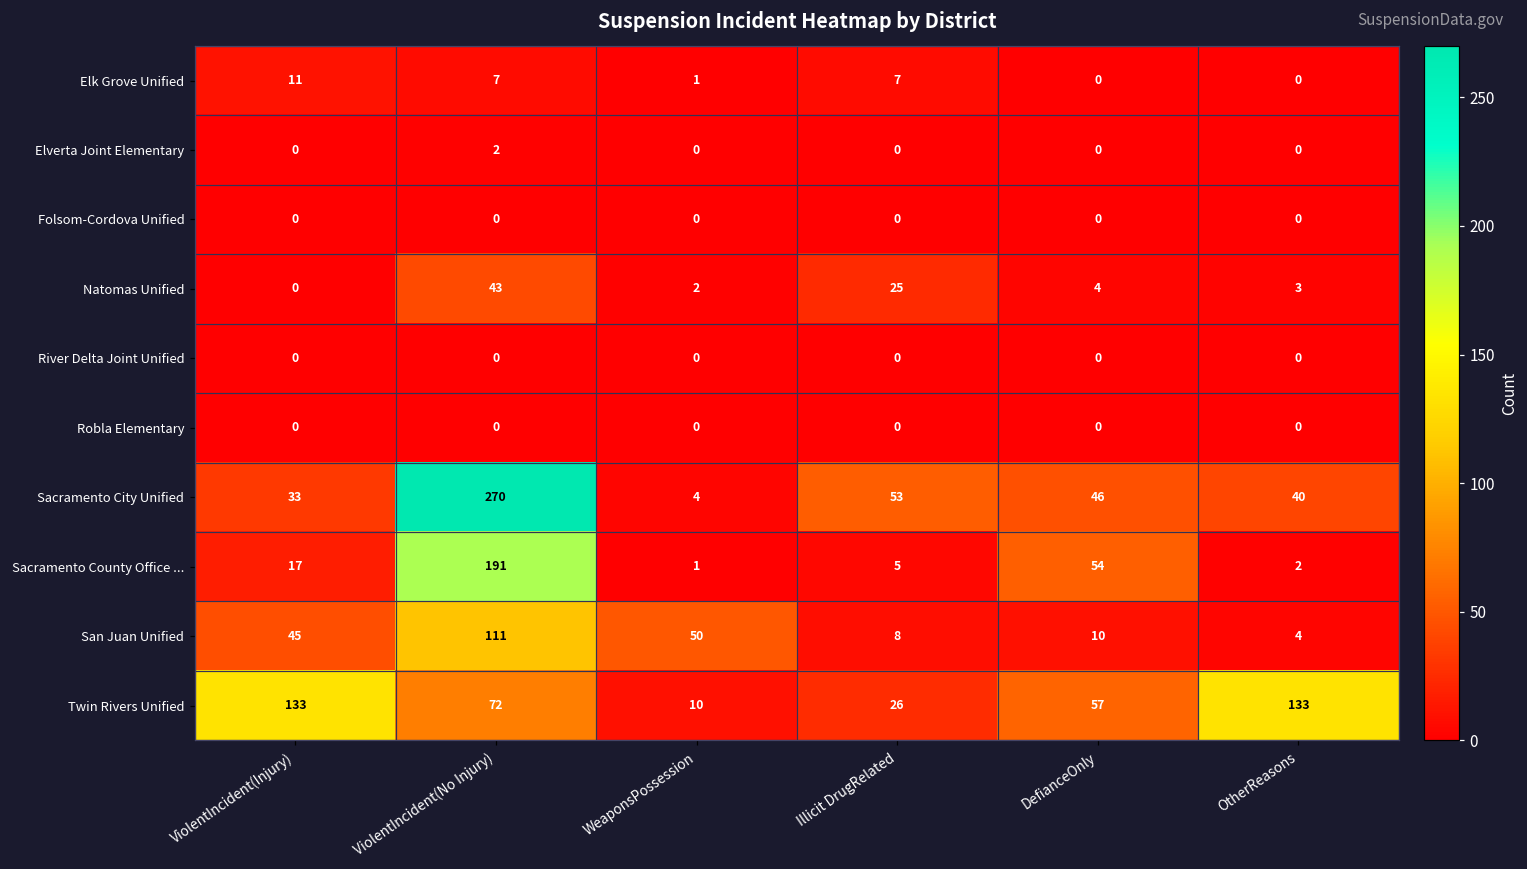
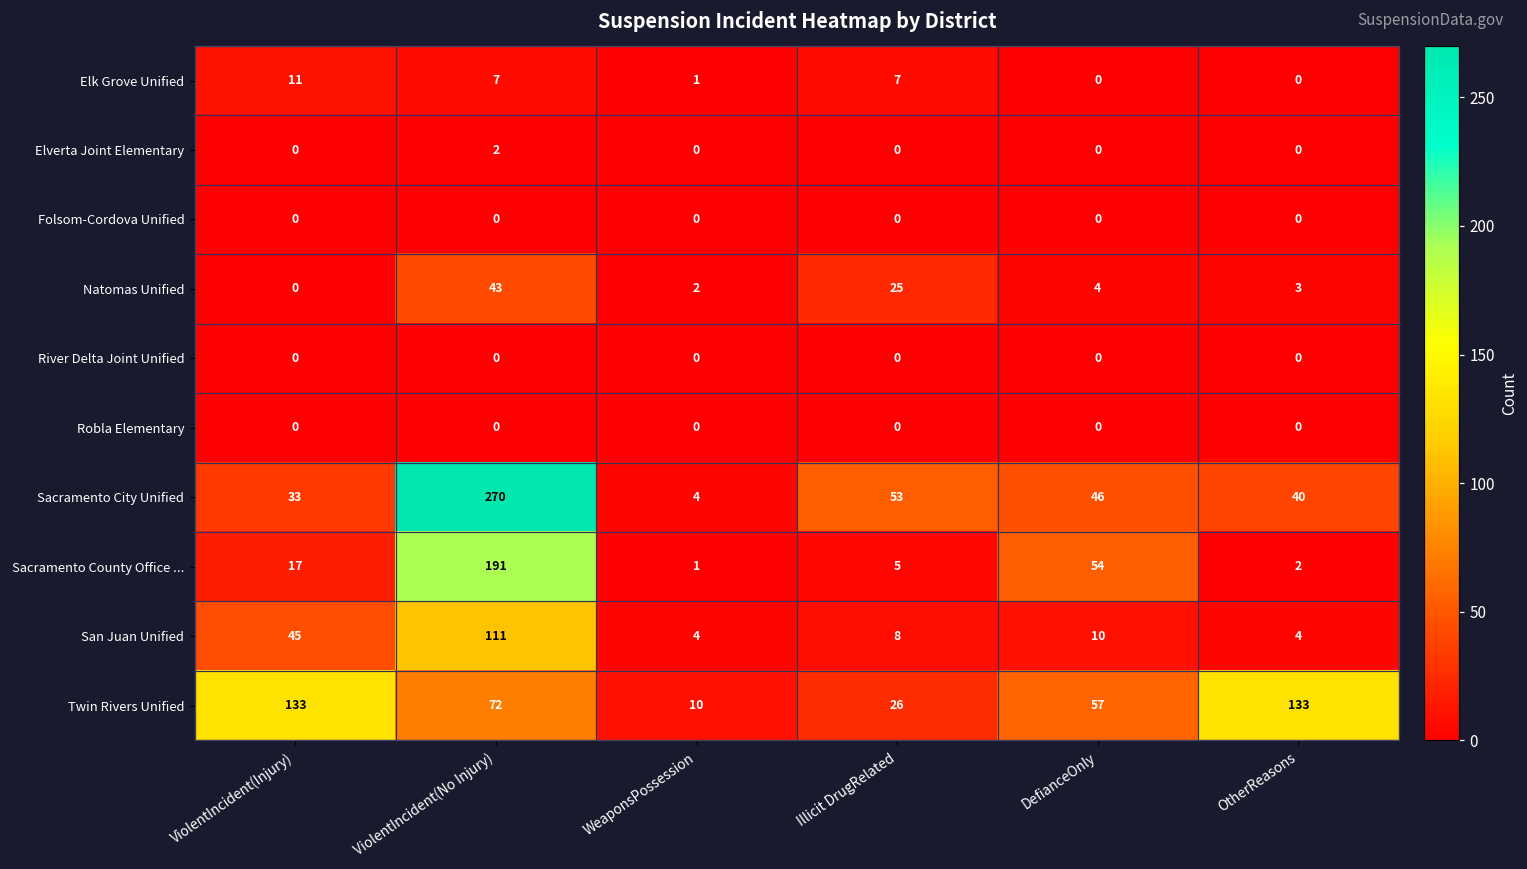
San Juan Unified, WeaponsPossession: 50 -> 4
